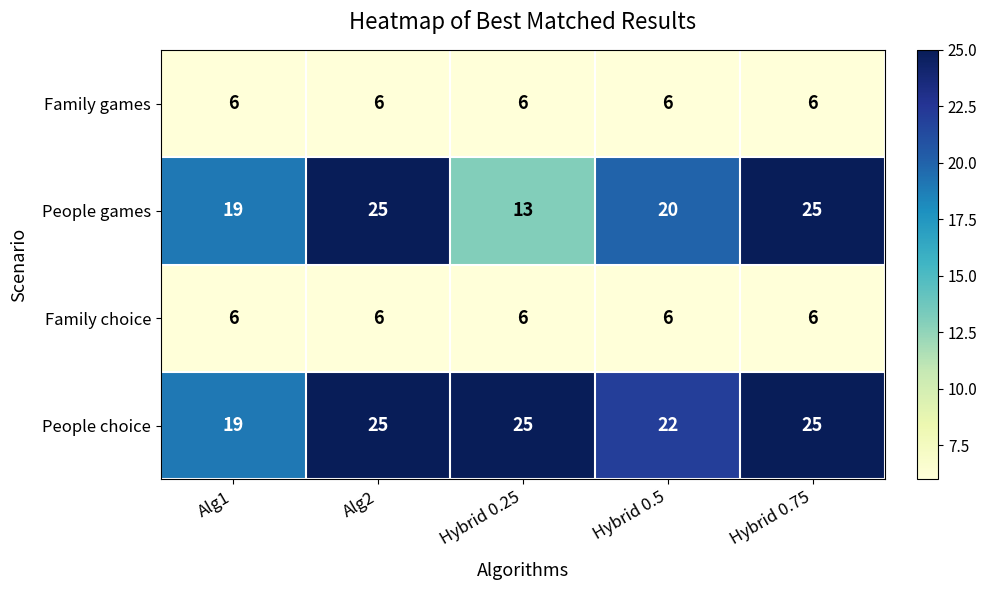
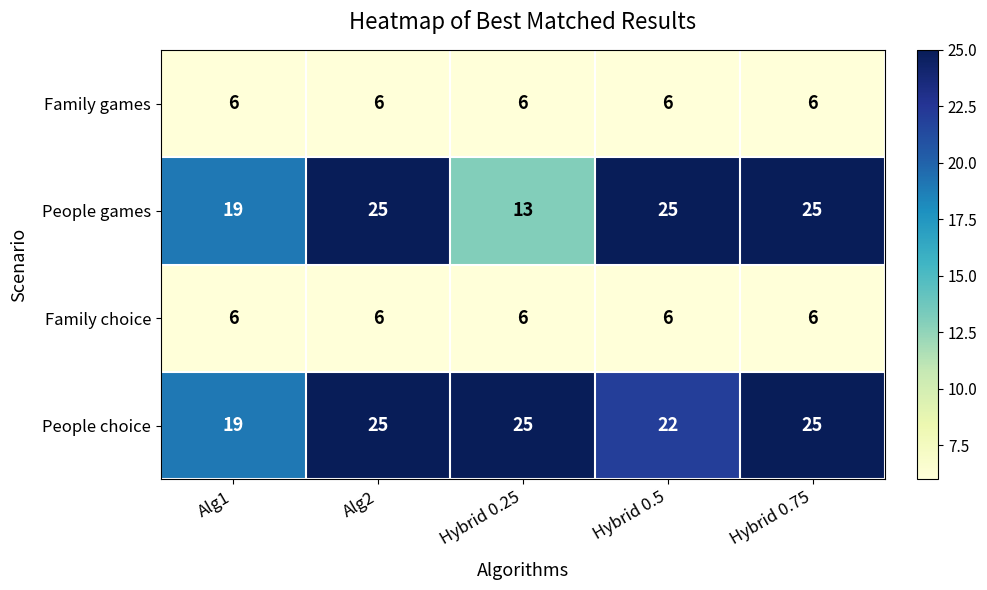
People games, Hybrid 0.5: 20 -> 25
